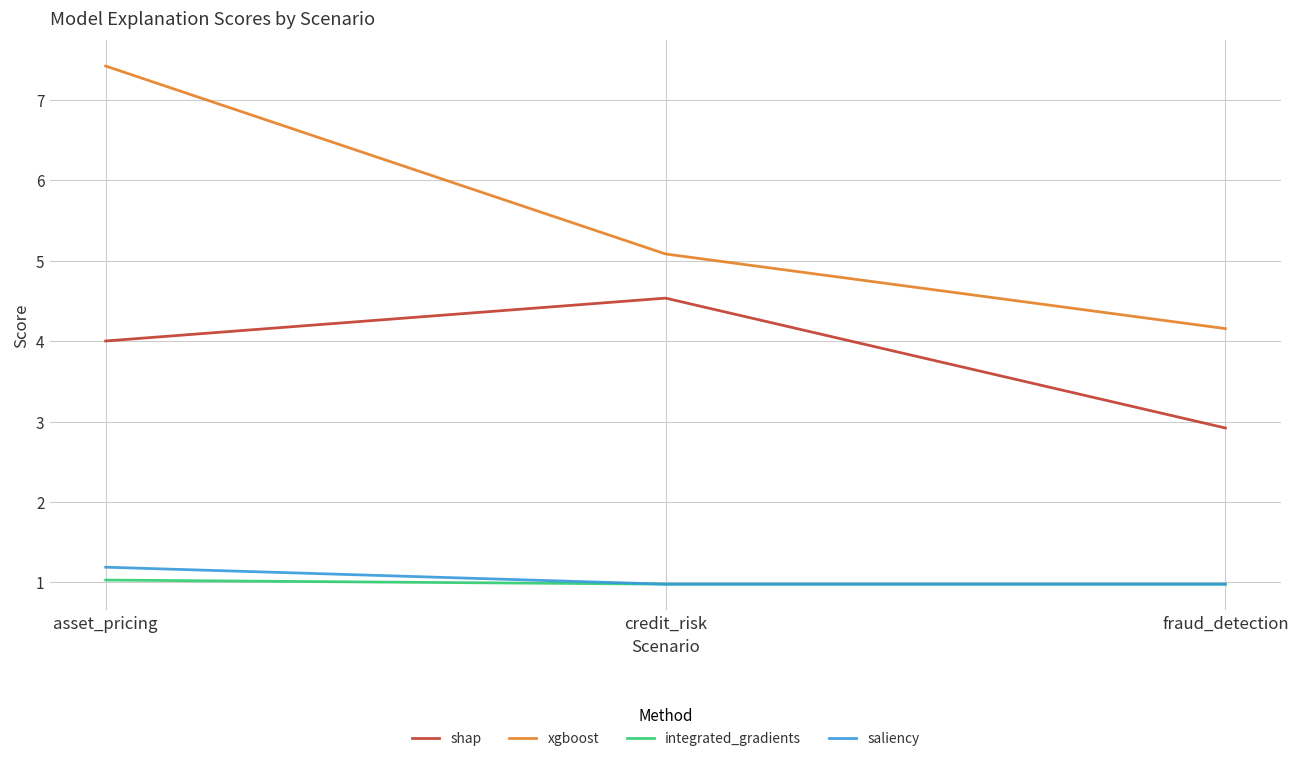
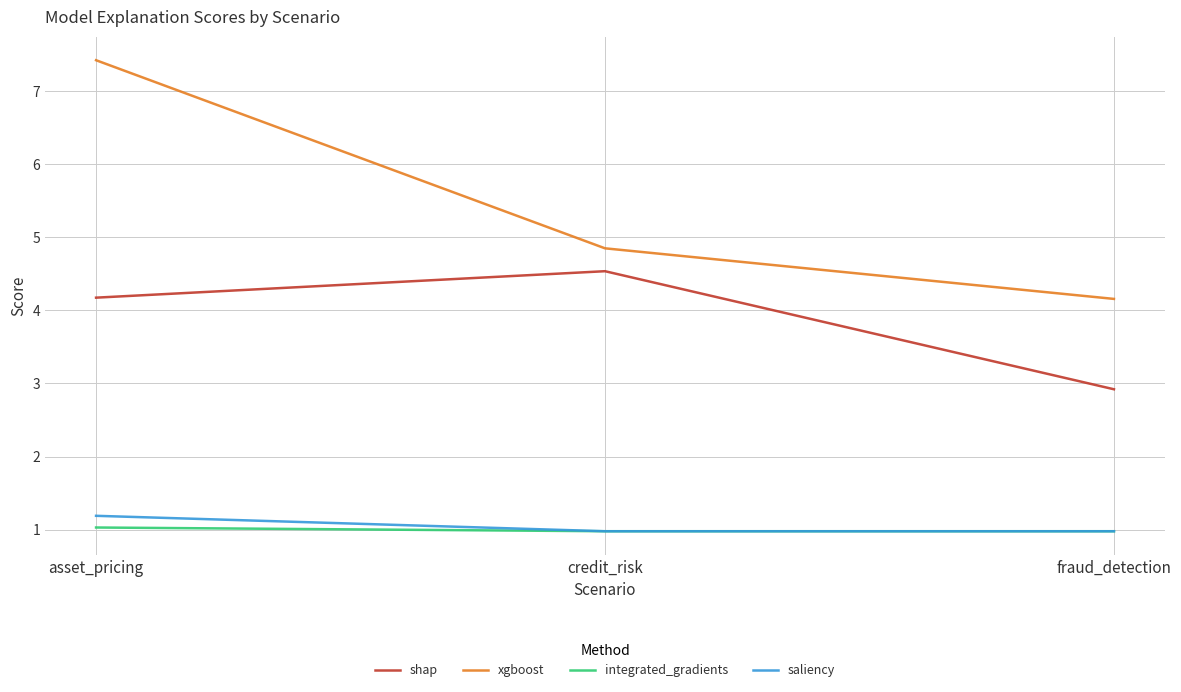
shap, asset_pricing: 4.0 -> 4.2
xgboost, credit_risk: 5.1 -> 4.8
